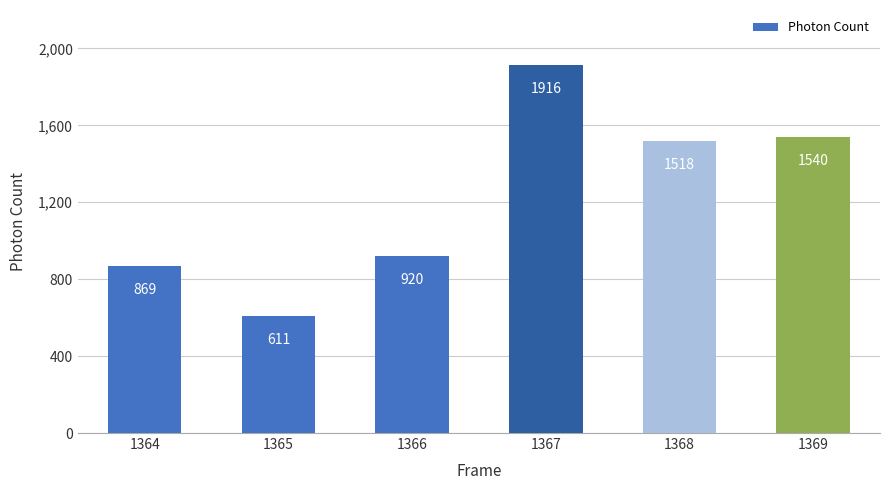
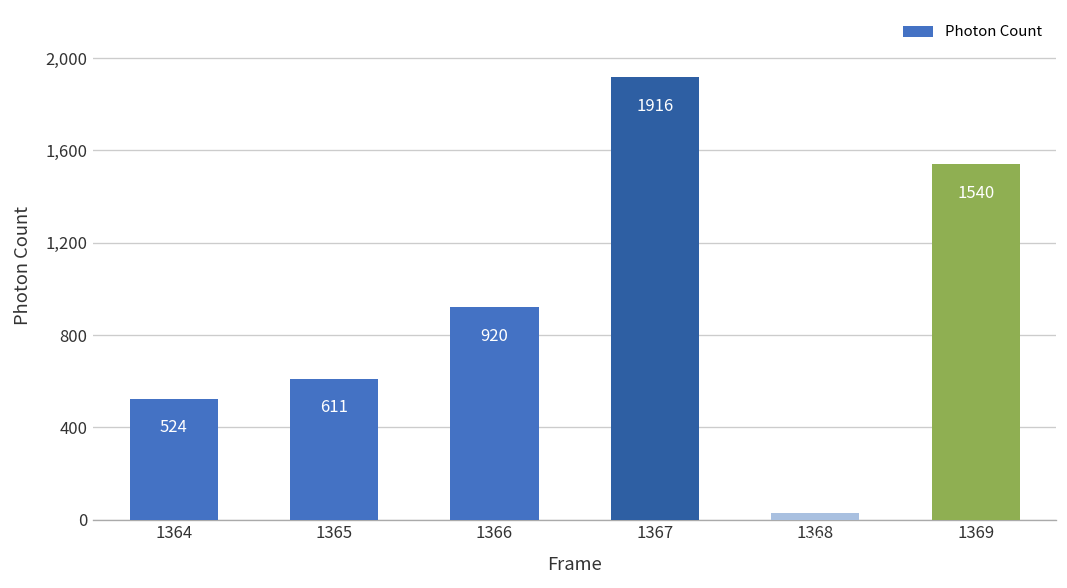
1364: 869 -> 524
1368: 1,520 -> 30
